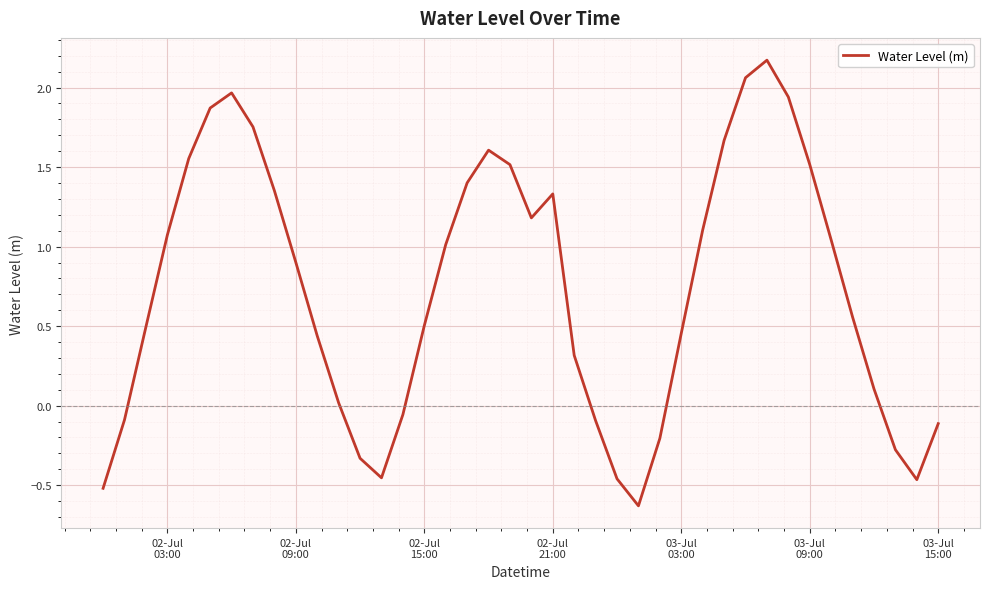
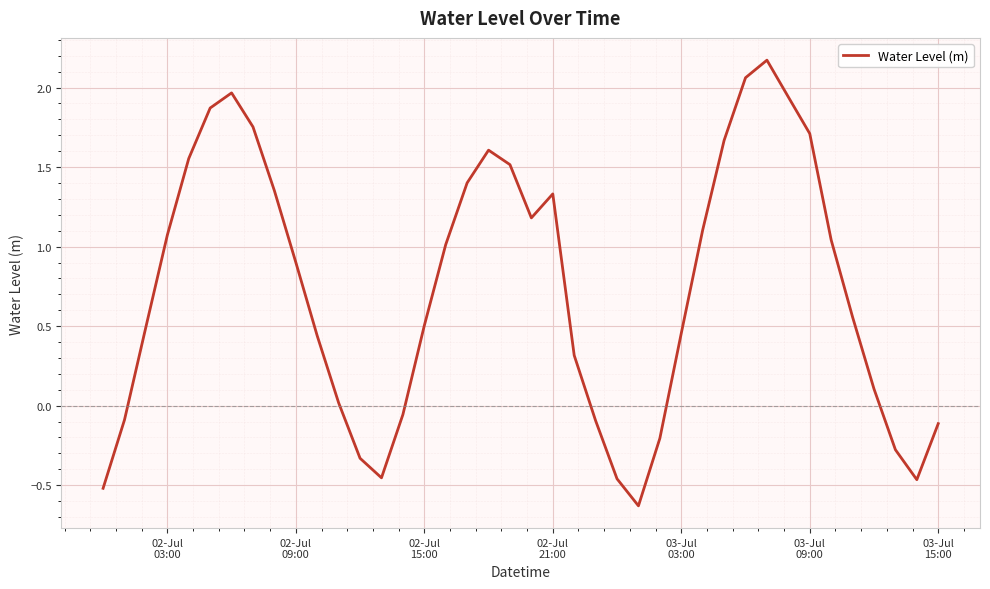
03-Jul 09:00: 1.52 -> 1.71
